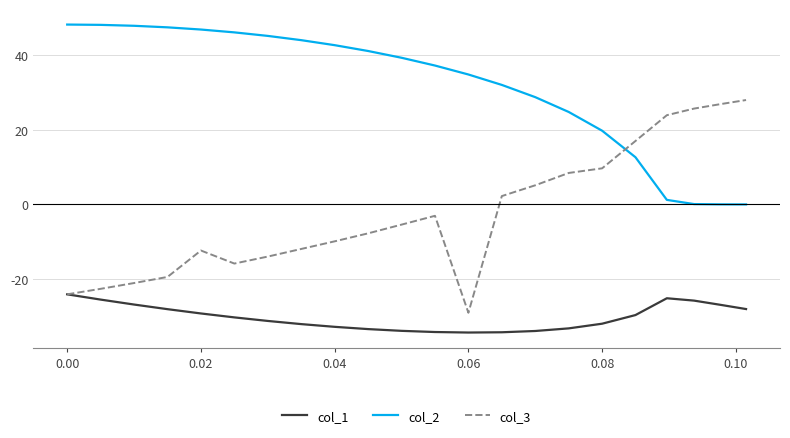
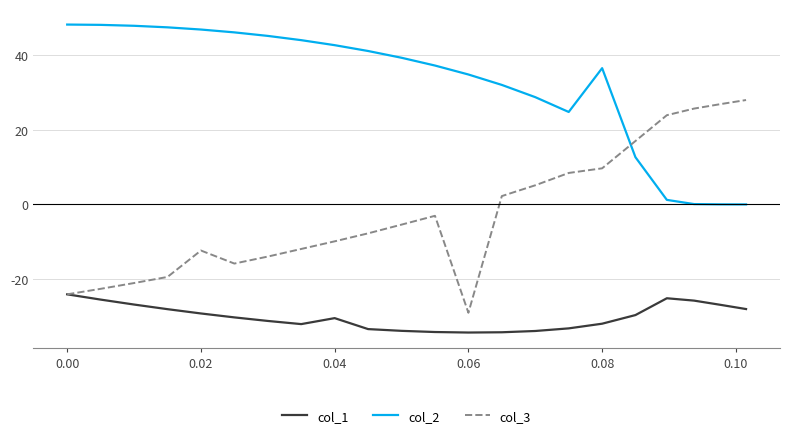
col_1, 0.04: -33 -> -30
col_2, 0.08: 20 -> 36
